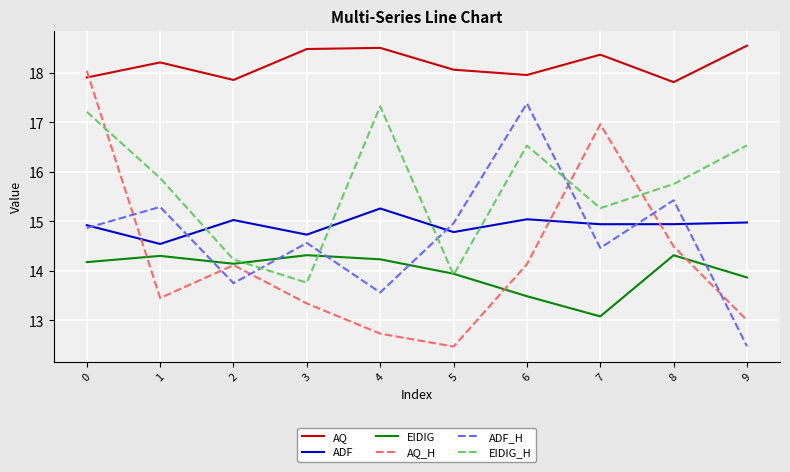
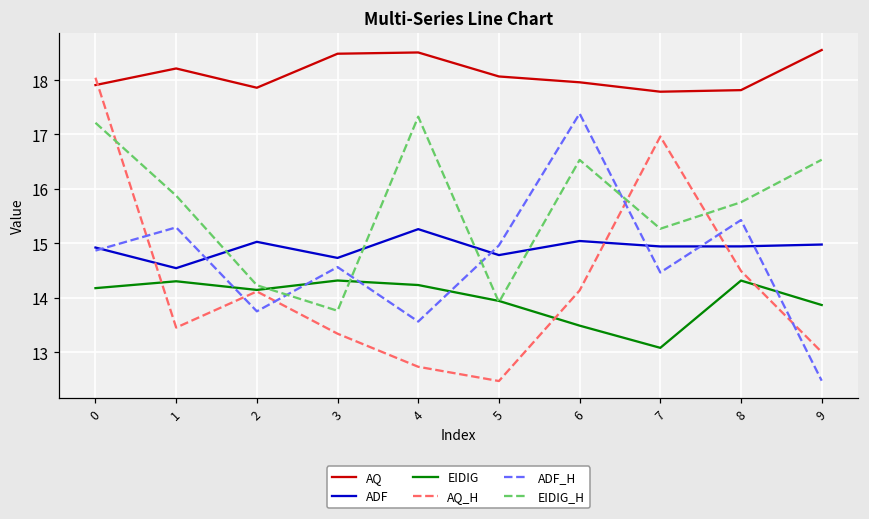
AQ, 7: 18.4 -> 17.8
